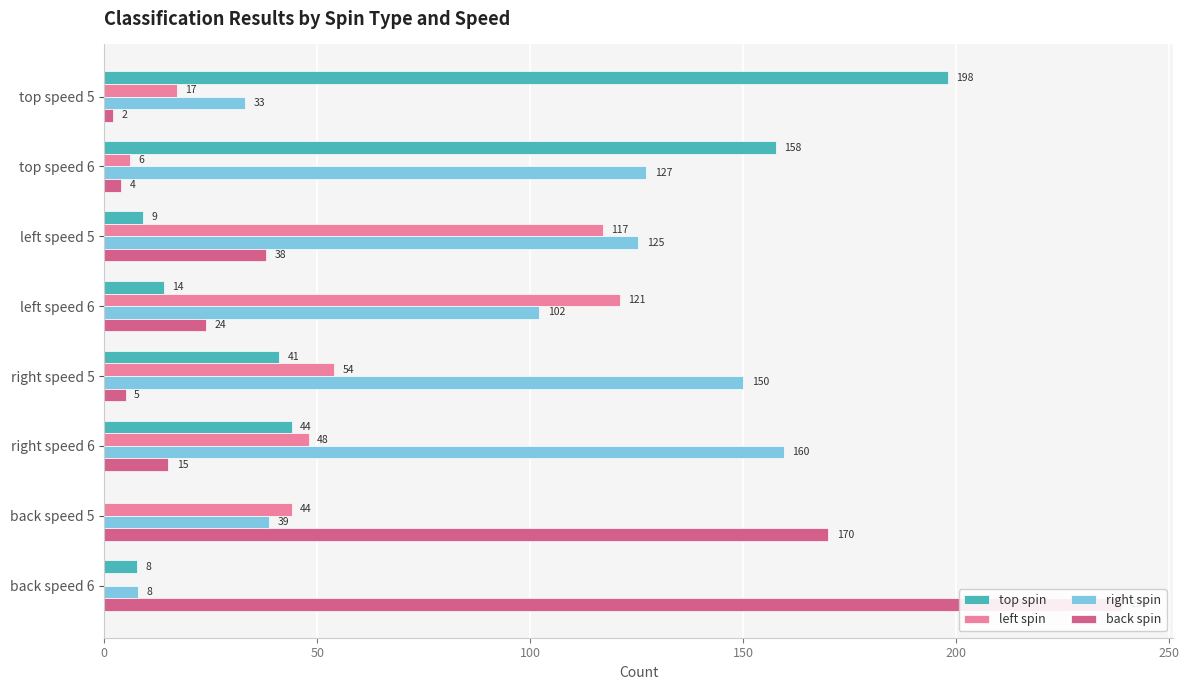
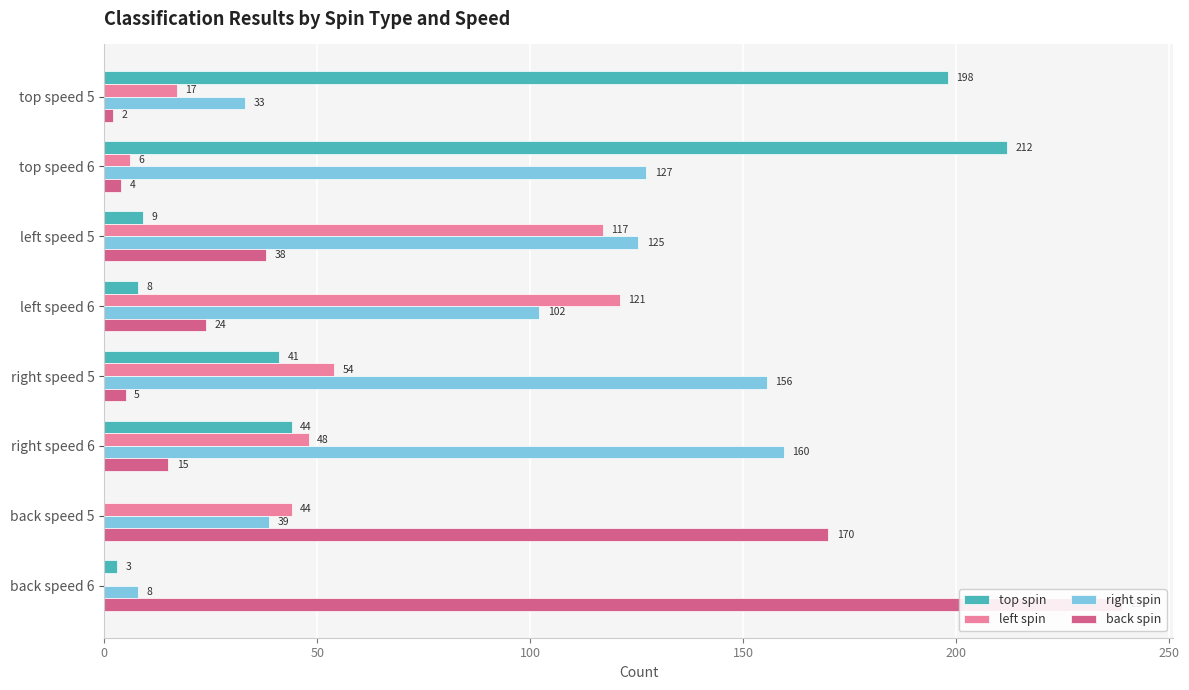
top spin, top speed 6: 158 -> 212
top spin, left speed 6: 14 -> 8
right spin, right speed 5: 150 -> 156
top spin, back speed 6: 8 -> 3
